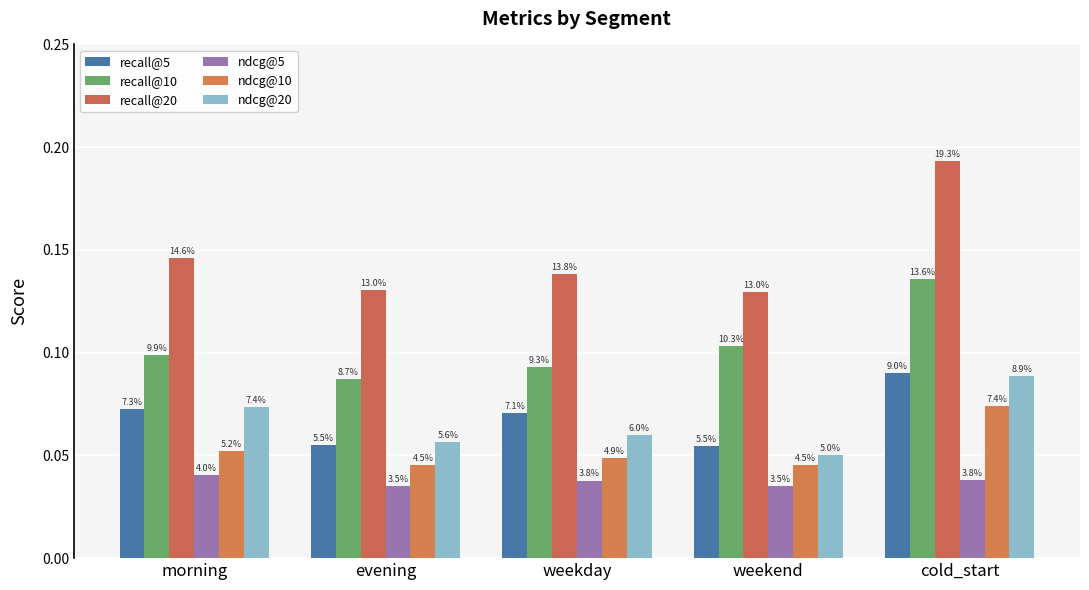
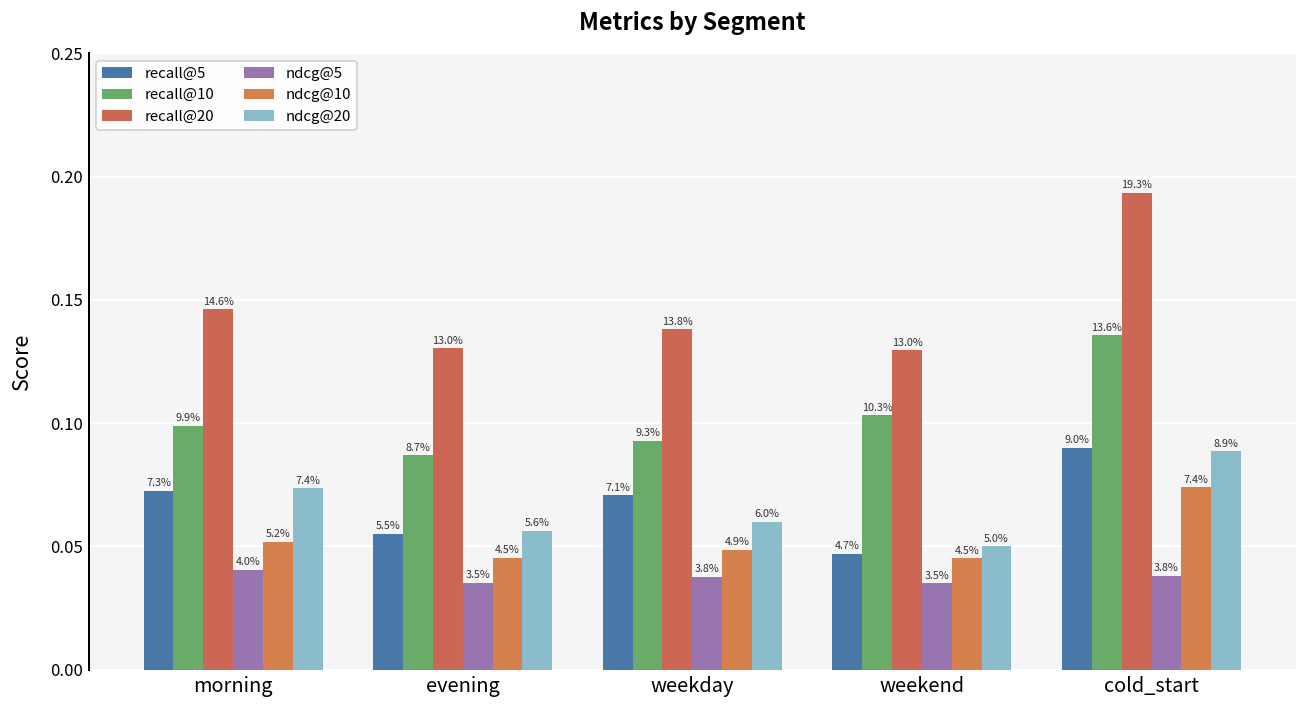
recall@5, weekend: 5.5% -> 4.7%
